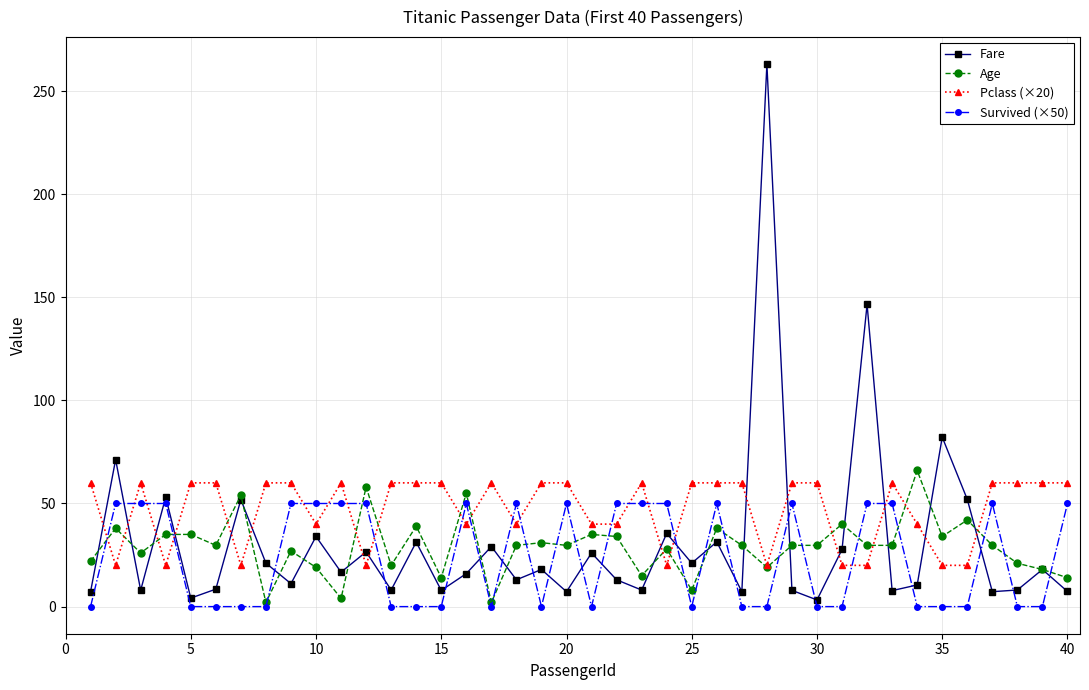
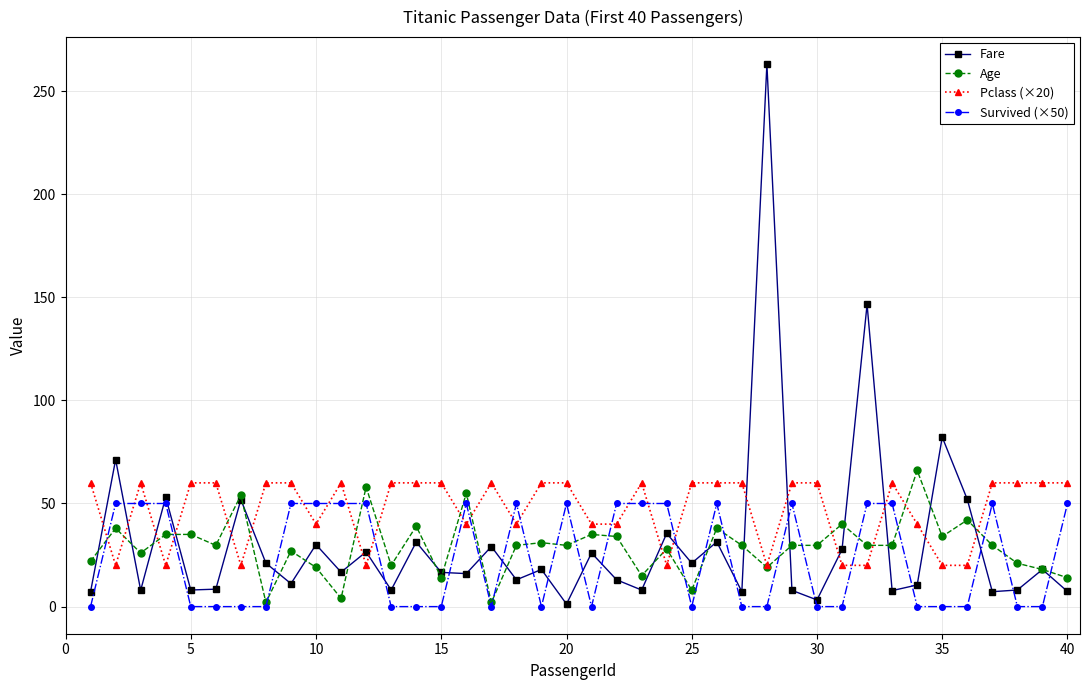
Fare, 5: 4 -> 8
Fare, 10: 34 -> 30
Fare, 15: 8 -> 17
Fare, 20: 7 -> 1
